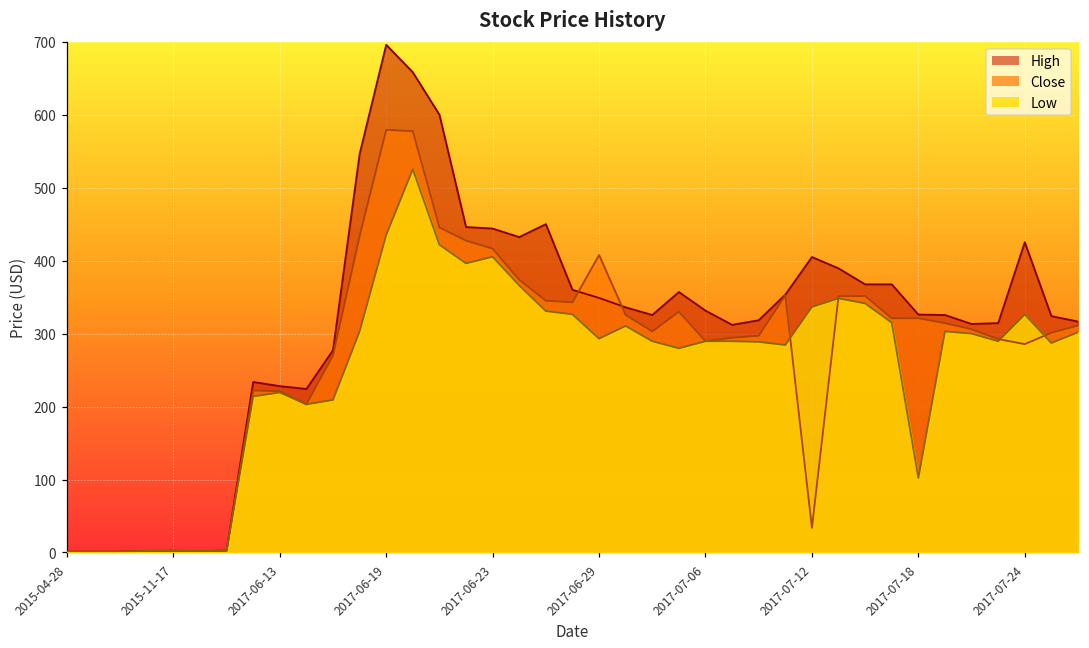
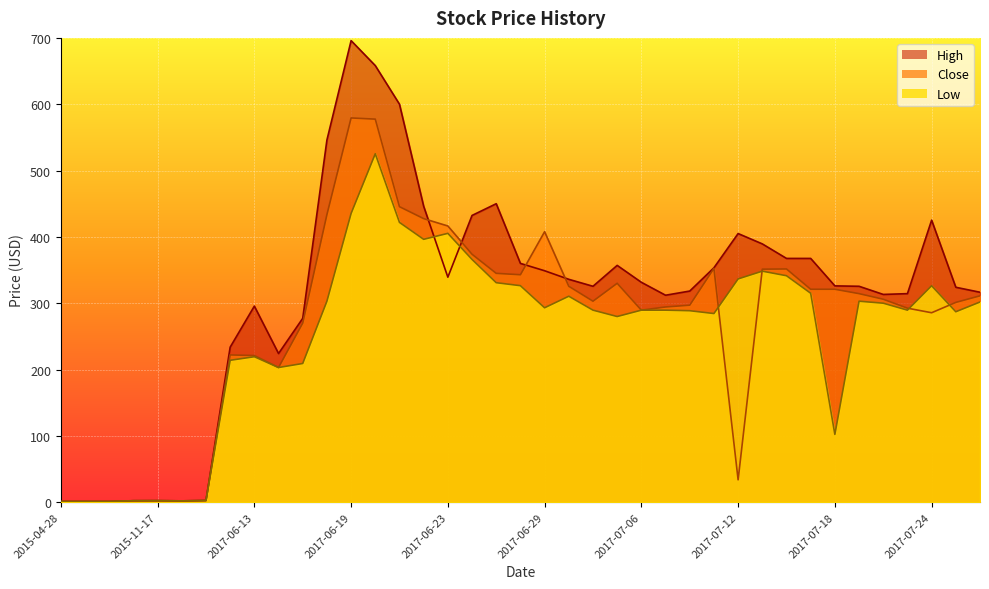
High, 2017-06-13: 230 -> 300
High, 2017-06-23: 440 -> 340
